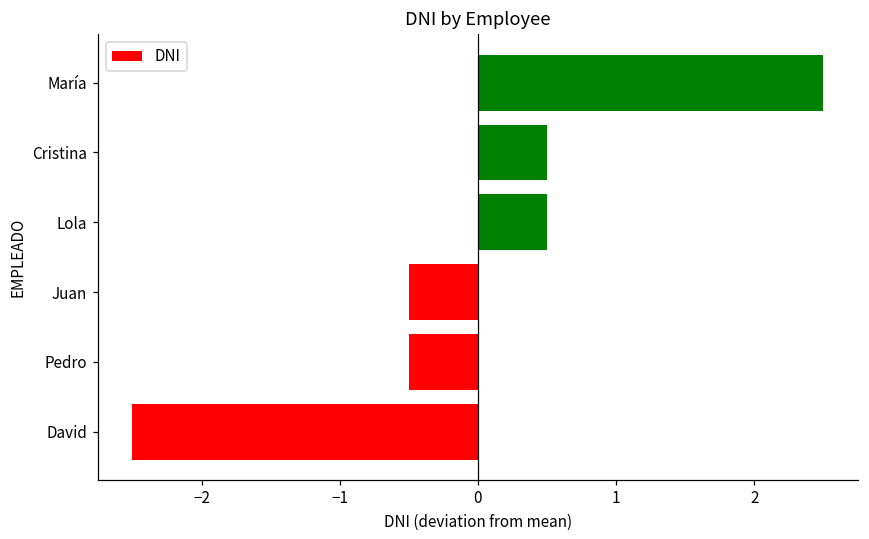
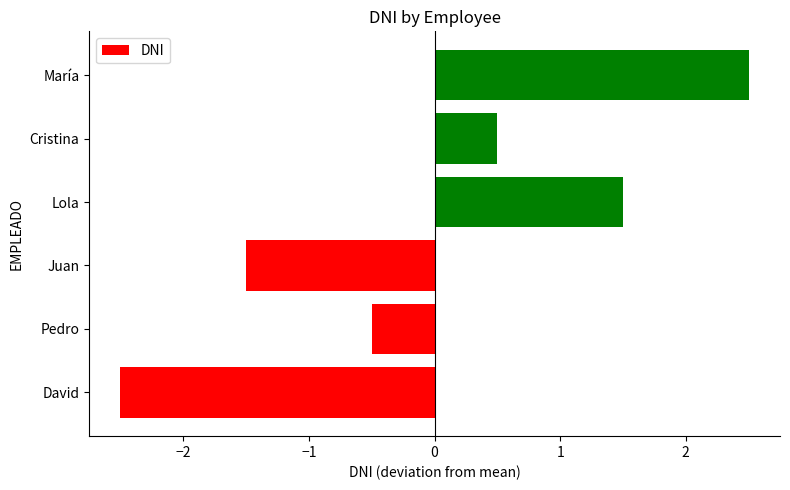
Lola: 0.50 -> 1.50
Juan: -0.50 -> -1.50
